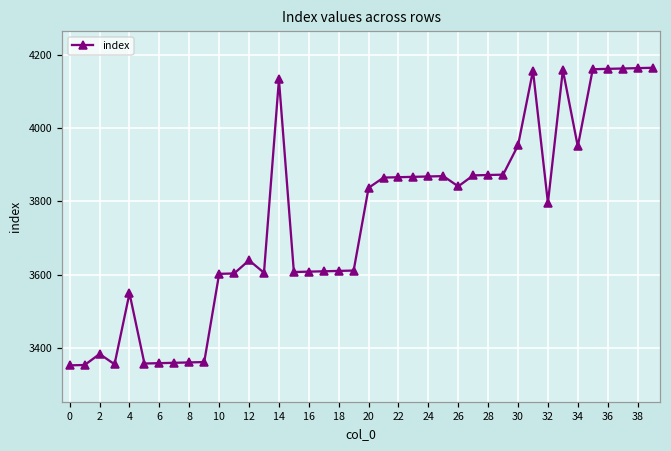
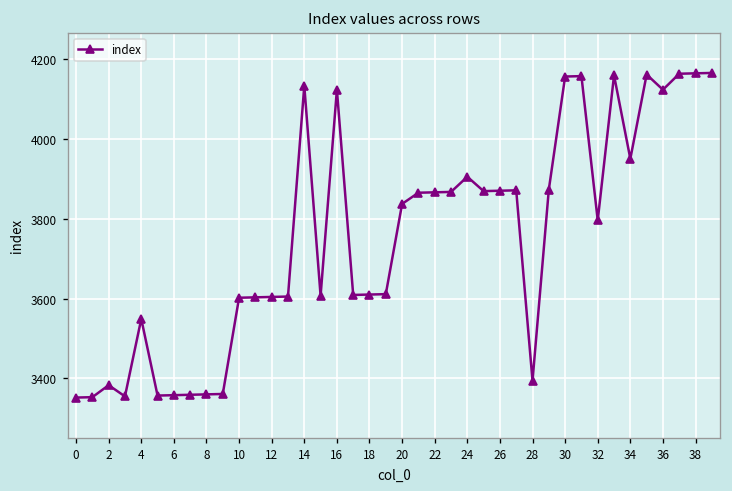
12: 3640 -> 3600
16: 3610 -> 4120
24: 3870 -> 3910
26: 3840 -> 3870
28: 3870 -> 3390
30: 3950 -> 4160
36: 4160 -> 4120
